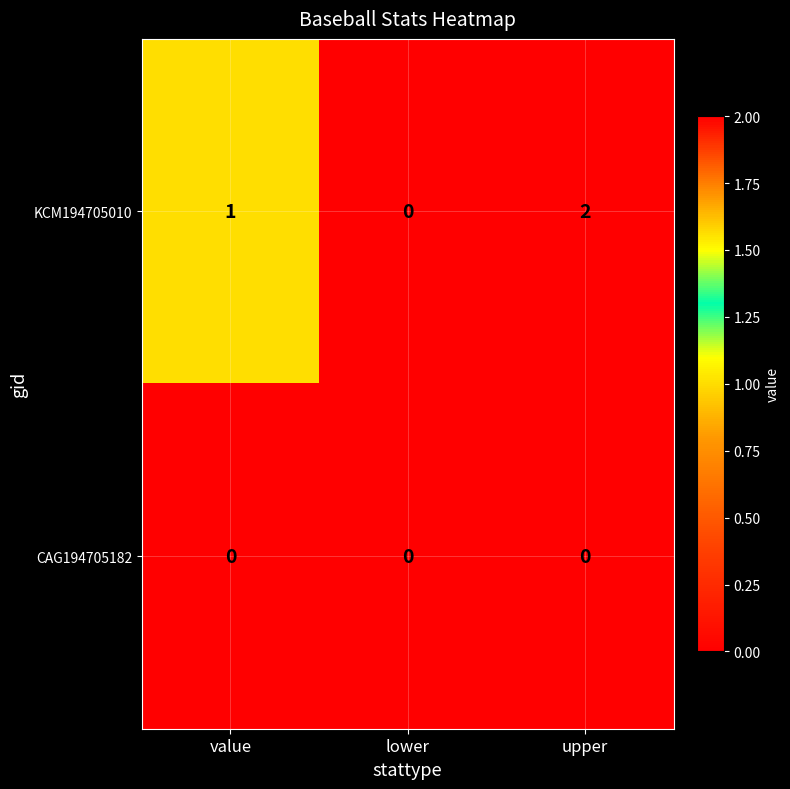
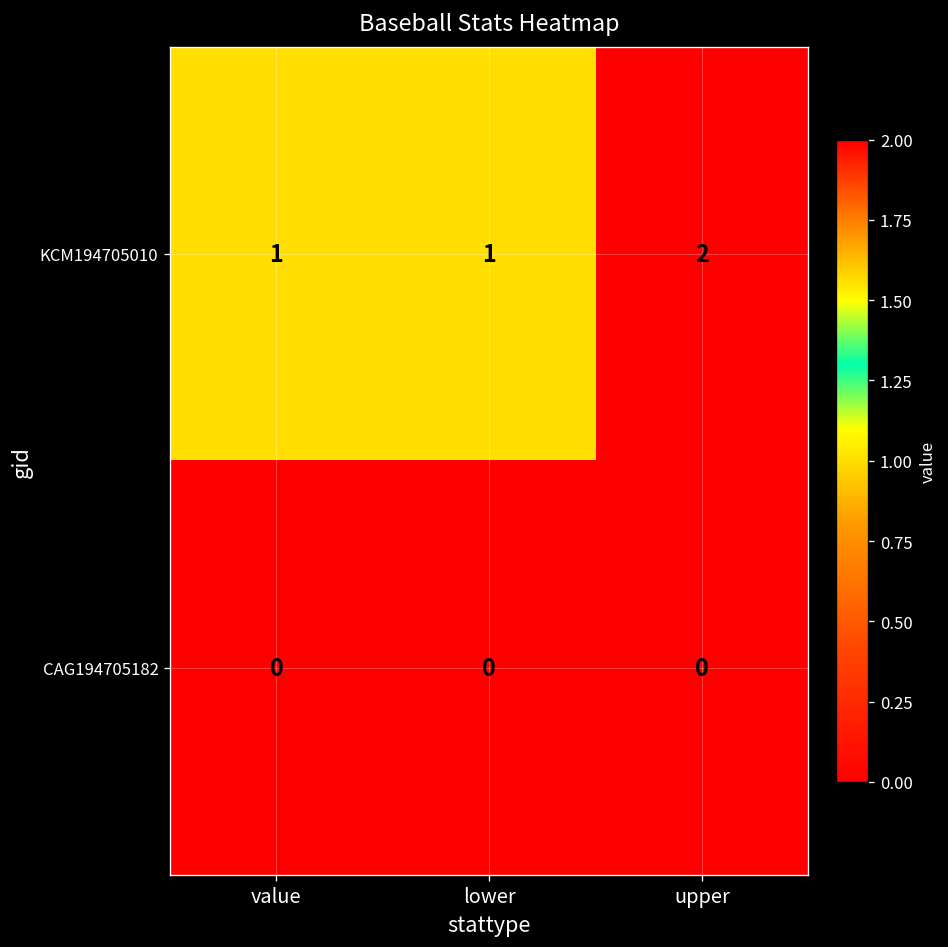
KCM194705010, lower: 0 -> 1
